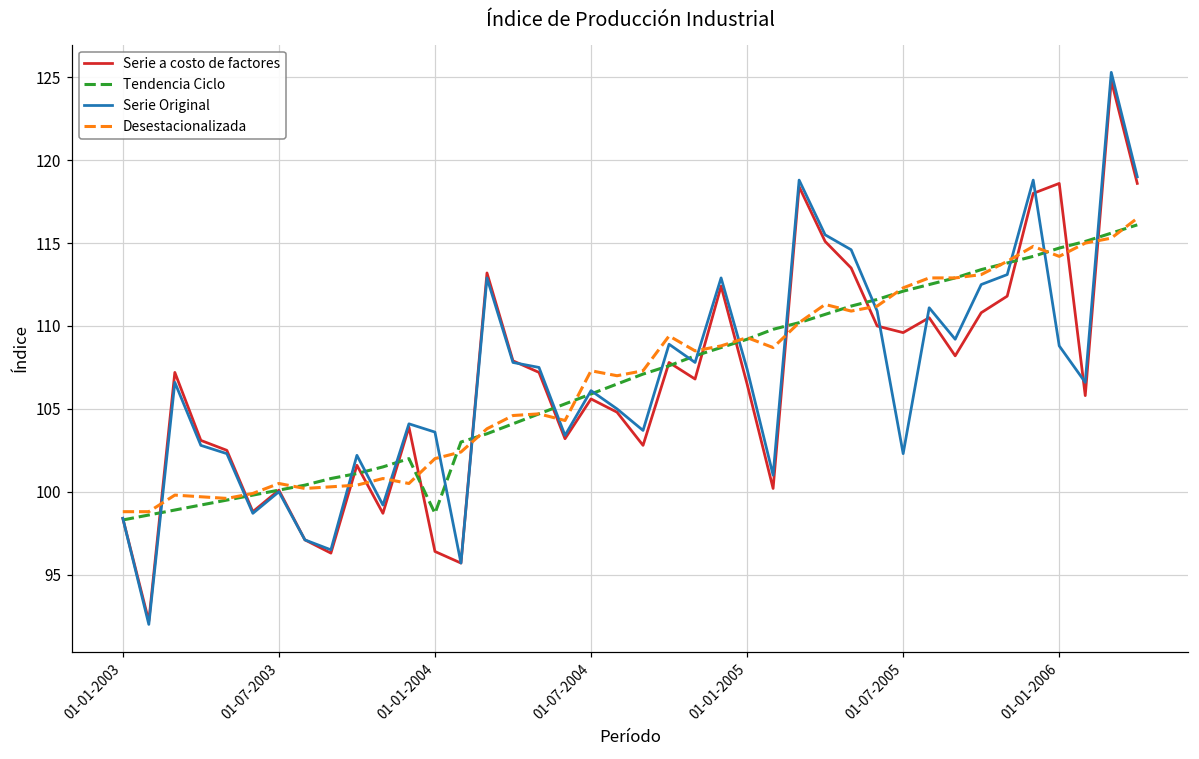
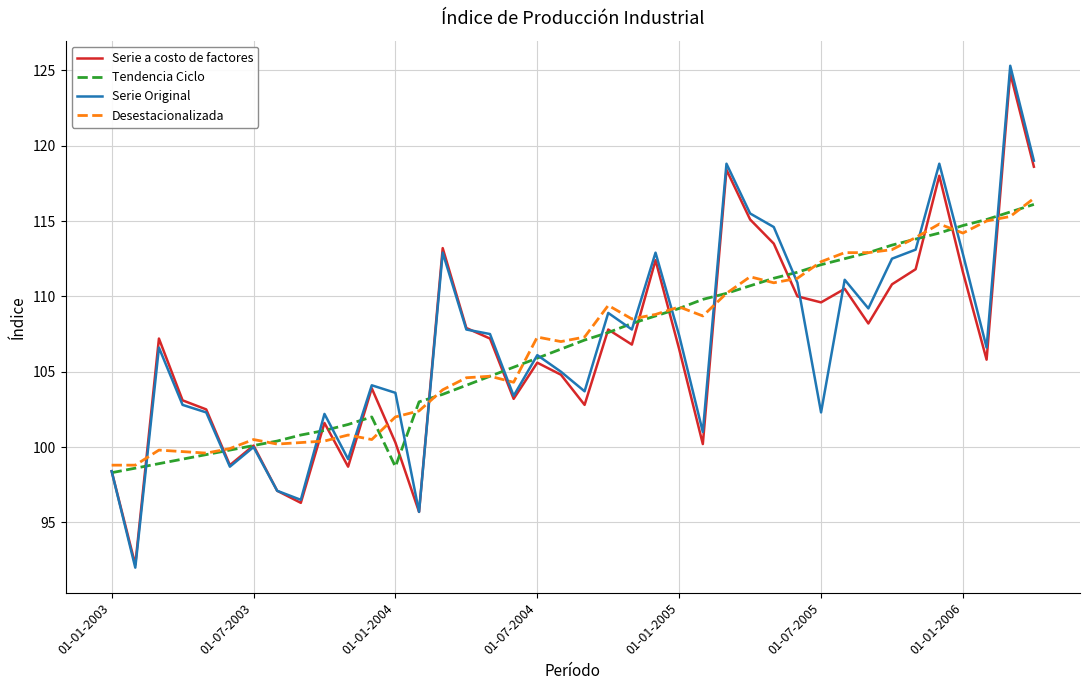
Serie a costo de factores, 01-01-2004: 96.4 -> 100.3
Serie a costo de factores, 01-01-2006: 118.6 -> 111.6
Serie Original, 01-01-2006: 108.8 -> 112.8
